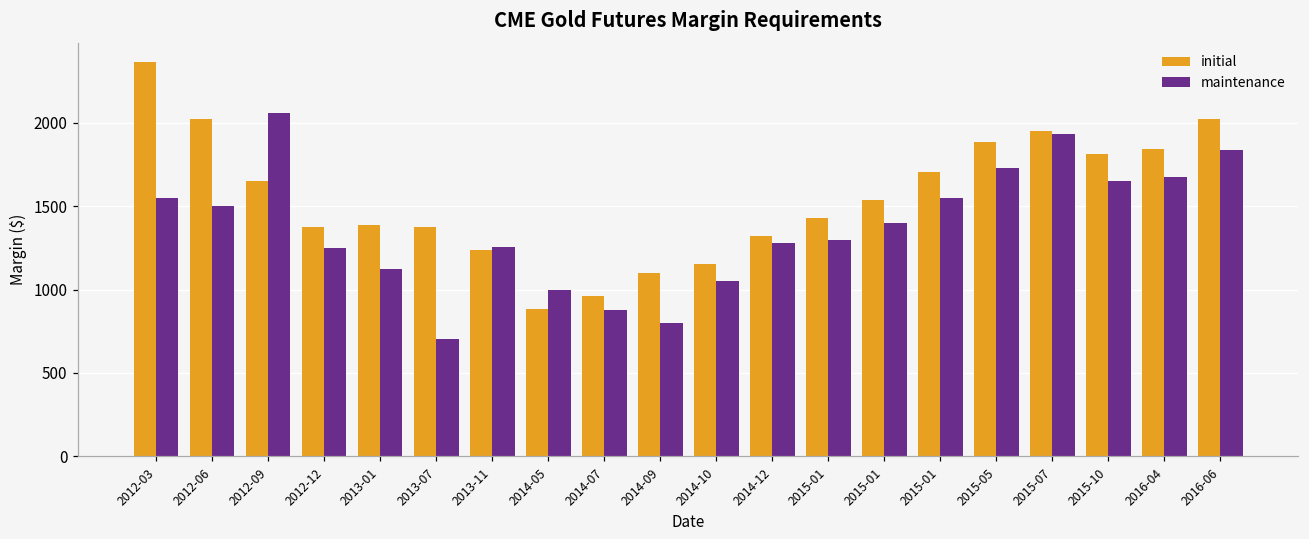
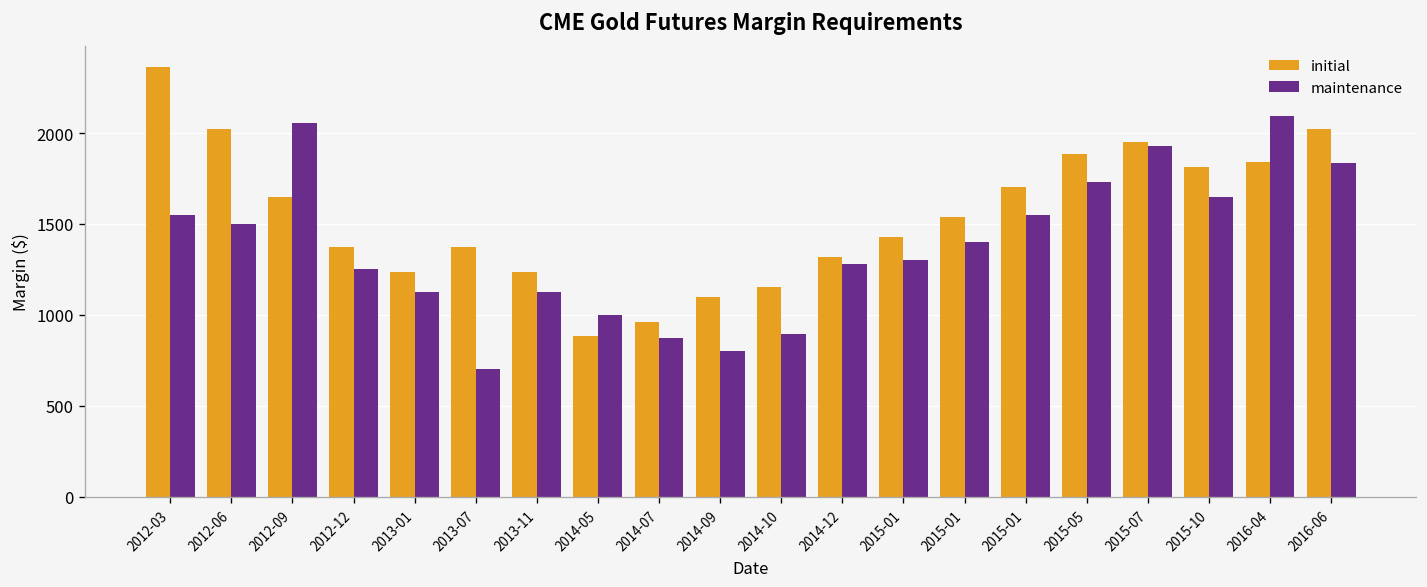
initial, 2013-01: 1390 -> 1240
maintenance, 2013-11: 1250 -> 1130
maintenance, 2014-10: 1050 -> 890
maintenance, 2016-04: 1680 -> 2090
